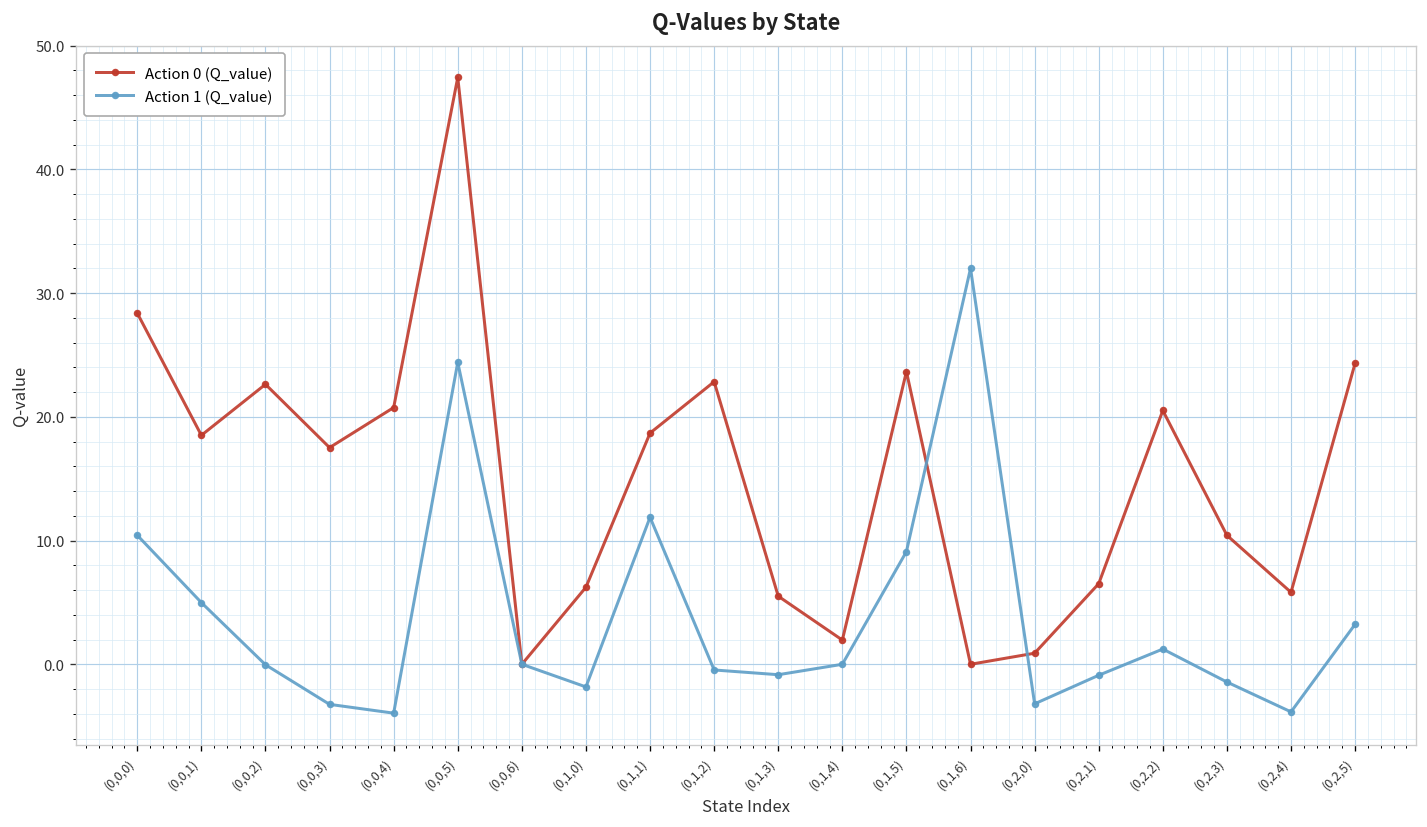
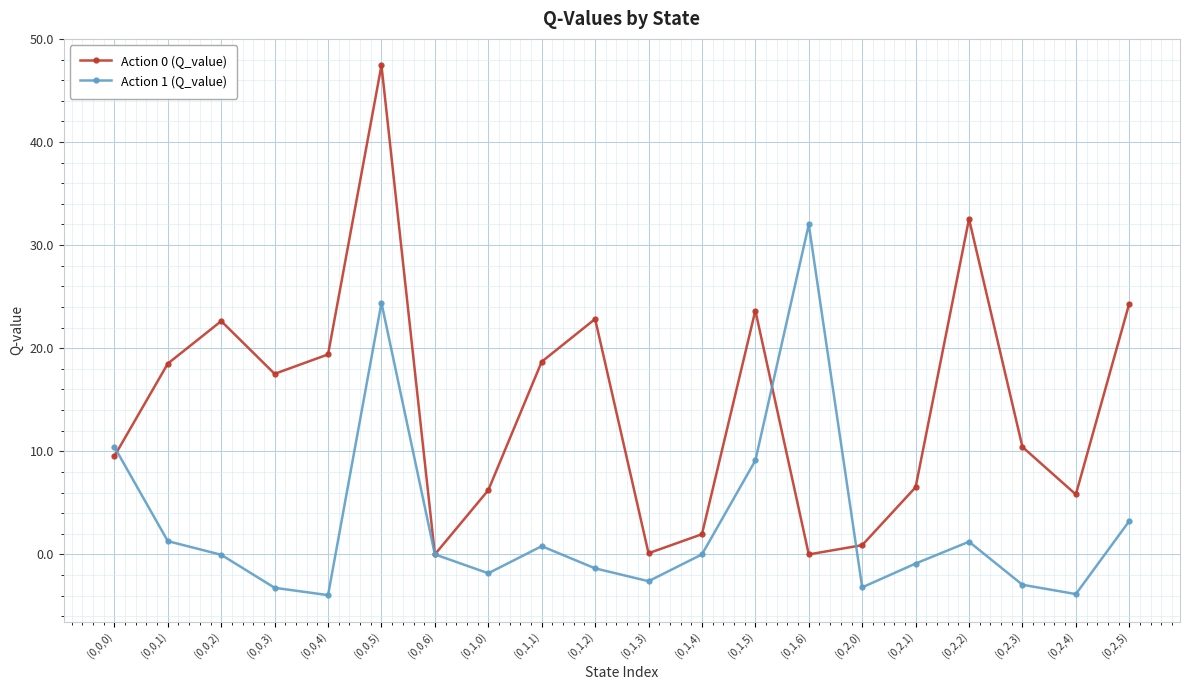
Action 0 (Q_value), (0,0,0): 28.4 -> 9.5
Action 1 (Q_value), (0,0,1): 5.0 -> 1.3
Action 0 (Q_value), (0,0,4): 20.8 -> 19.4
Action 1 (Q_value), (0,1,1): 11.9 -> 0.8
Action 1 (Q_value), (0,1,2): -0.5 -> -1.4
Action 0 (Q_value), (0,1,3): 5.5 -> 0.1
Action 1 (Q_value), (0,1,3): -0.8 -> -2.6
Action 0 (Q_value), (0,2,2): 20.5 -> 32.5
Action 1 (Q_value), (0,2,3): -1.4 -> -2.9
